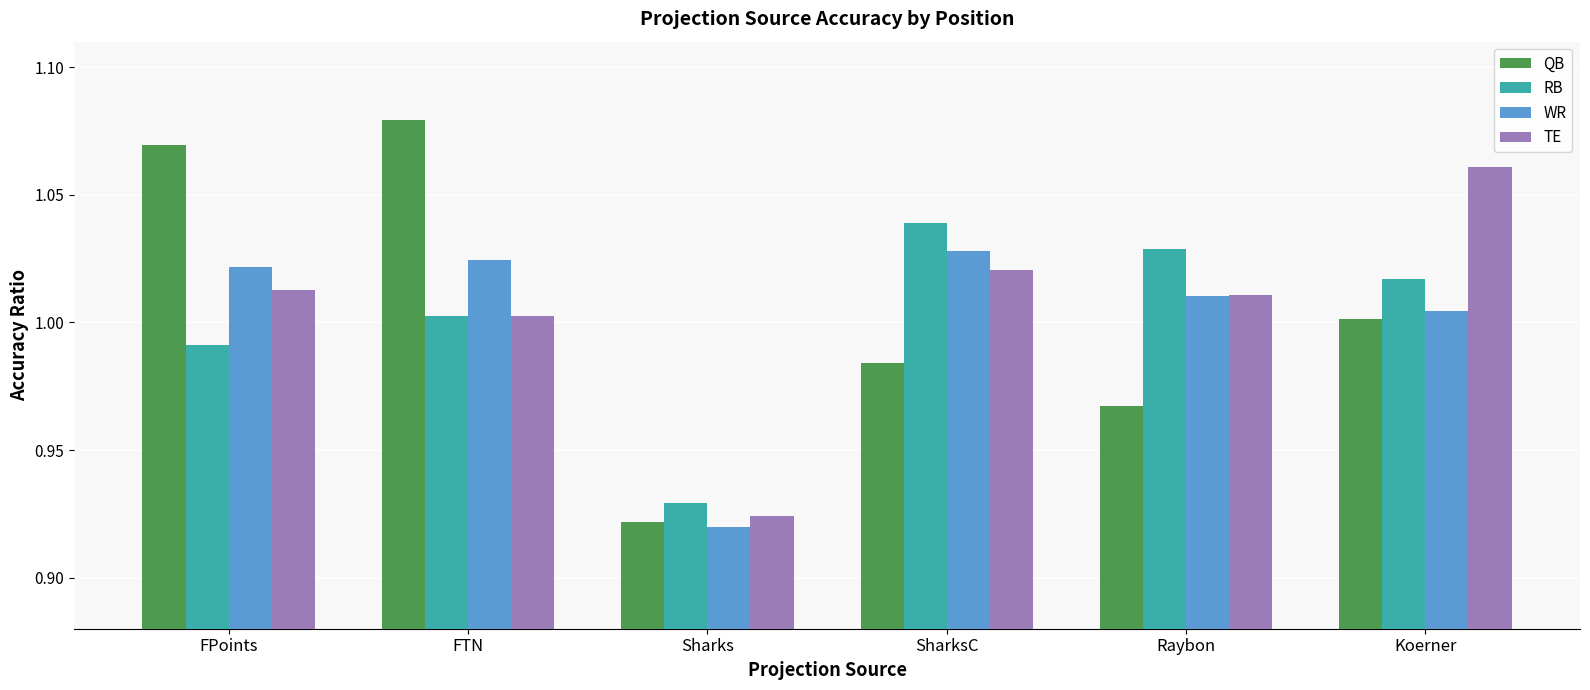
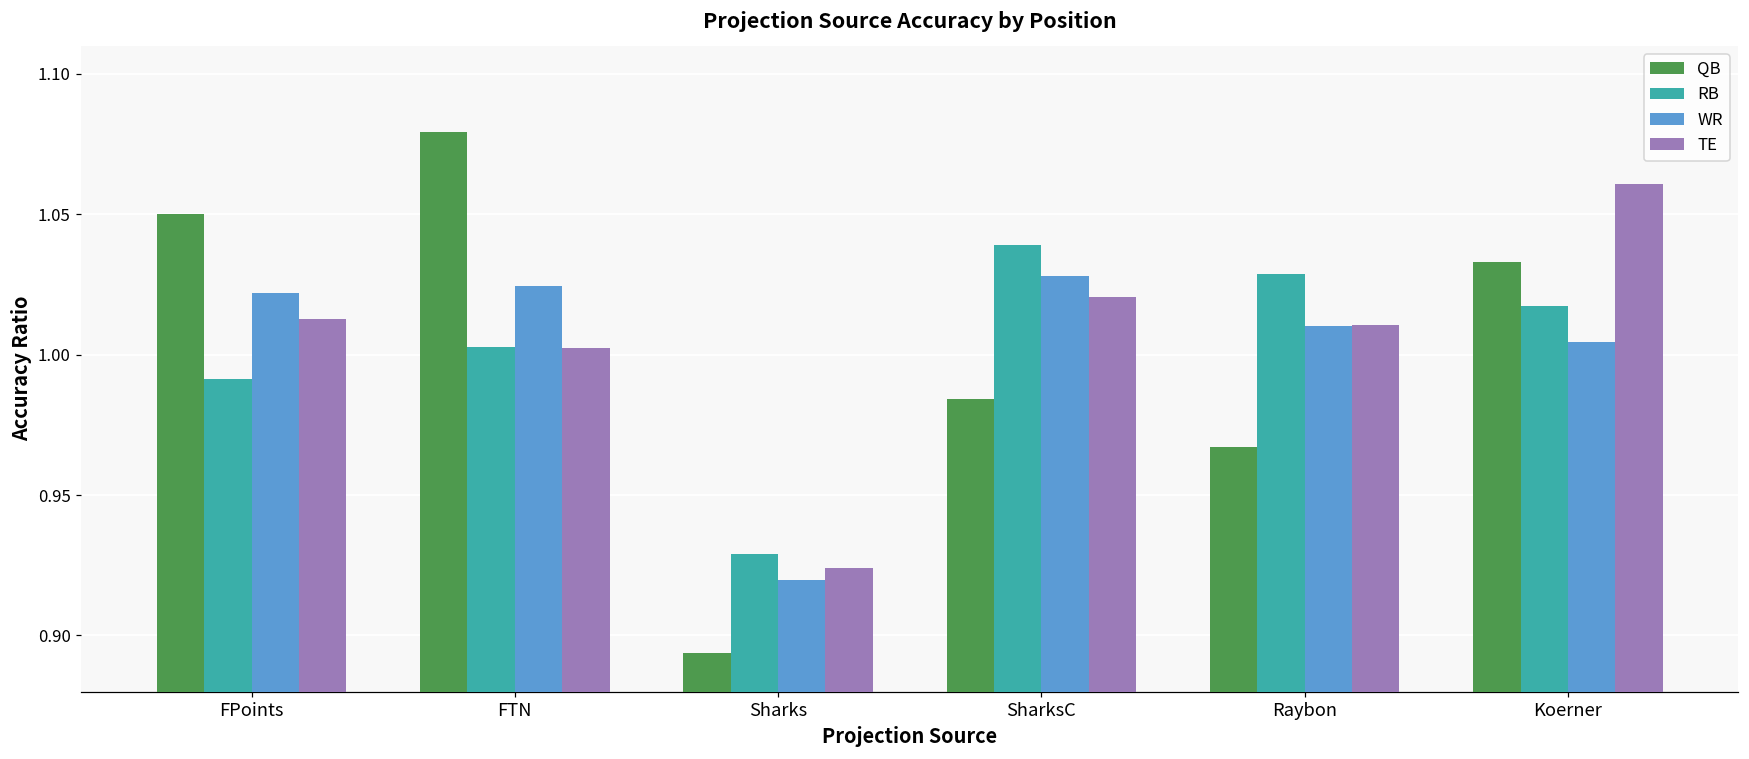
QB, FPoints: 1.069 -> 1.050
QB, Sharks: 0.922 -> 0.894
QB, Koerner: 1.001 -> 1.033
